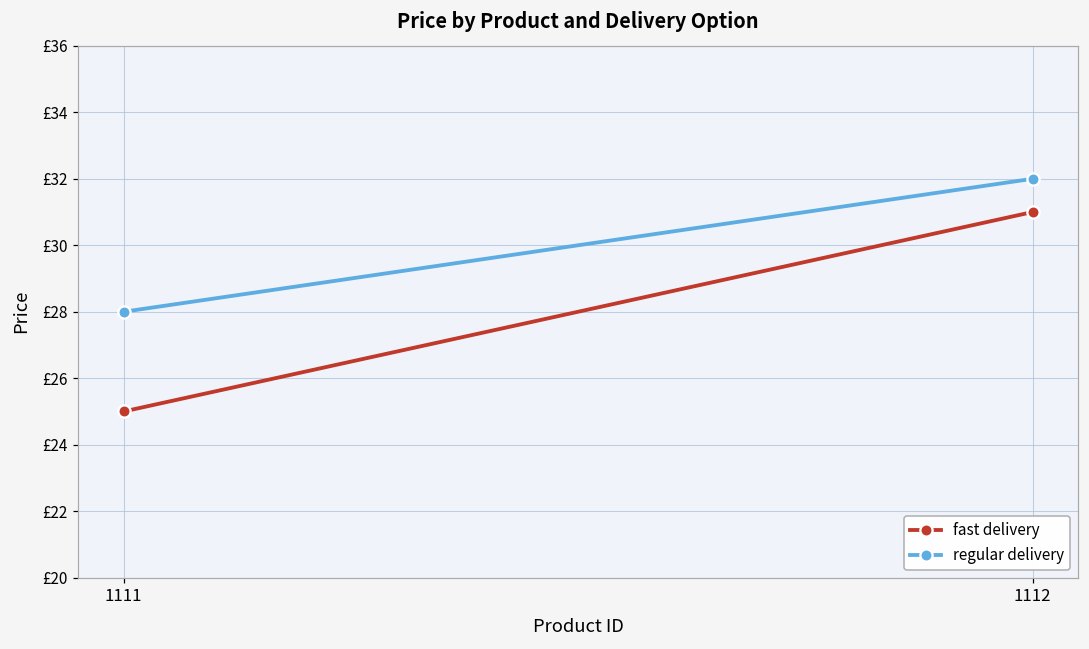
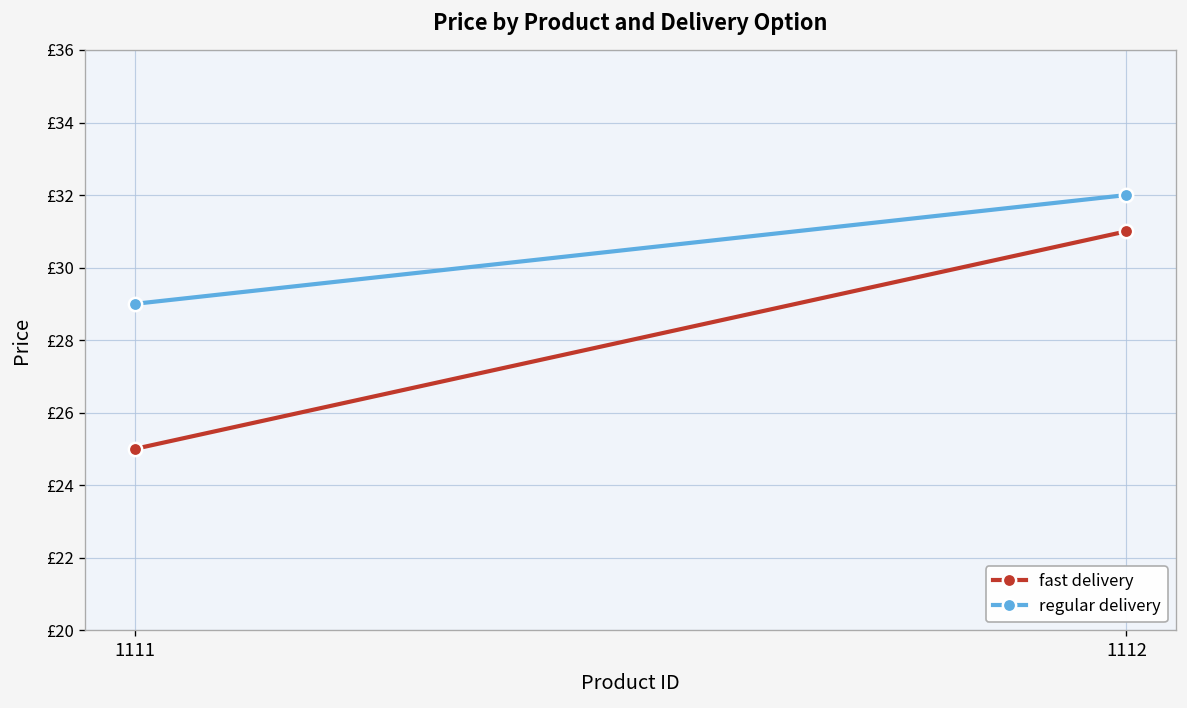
regular delivery, 1111: £28 -> £29
